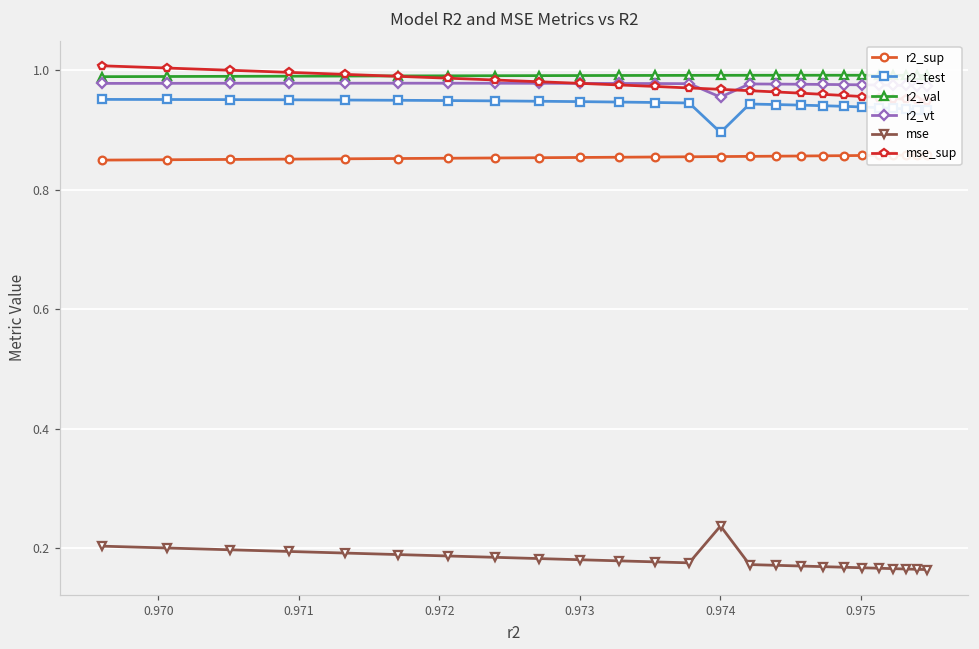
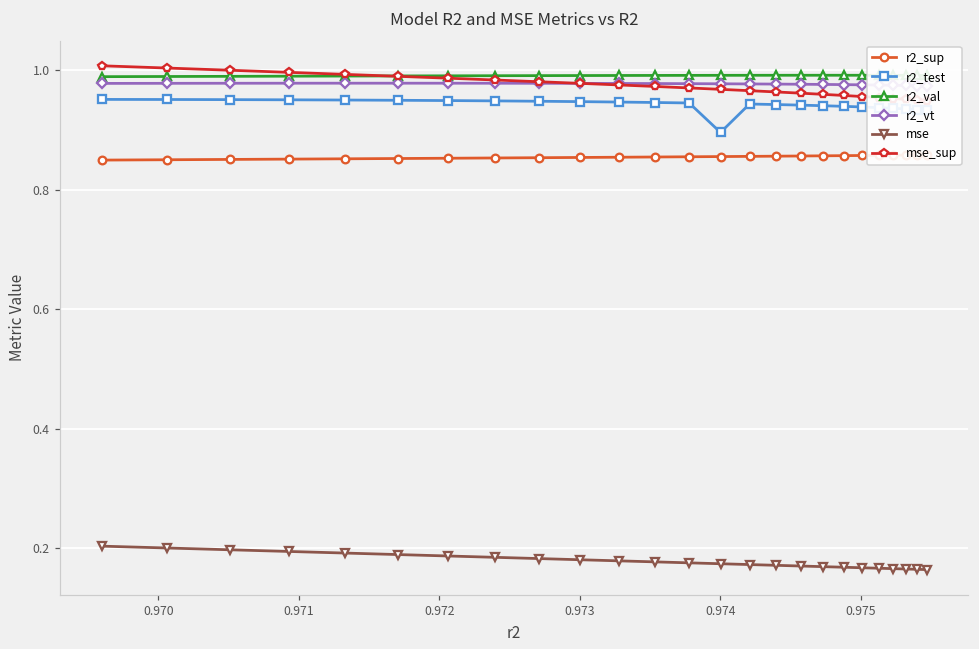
r2_vt, 0.974: 0.95 -> 0.98
mse, 0.974: 0.24 -> 0.17
